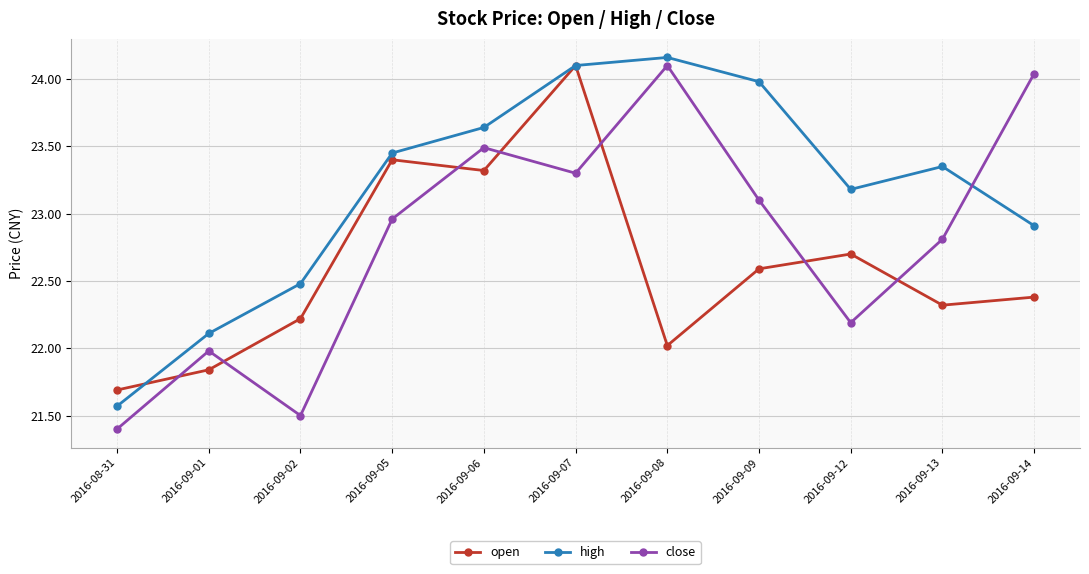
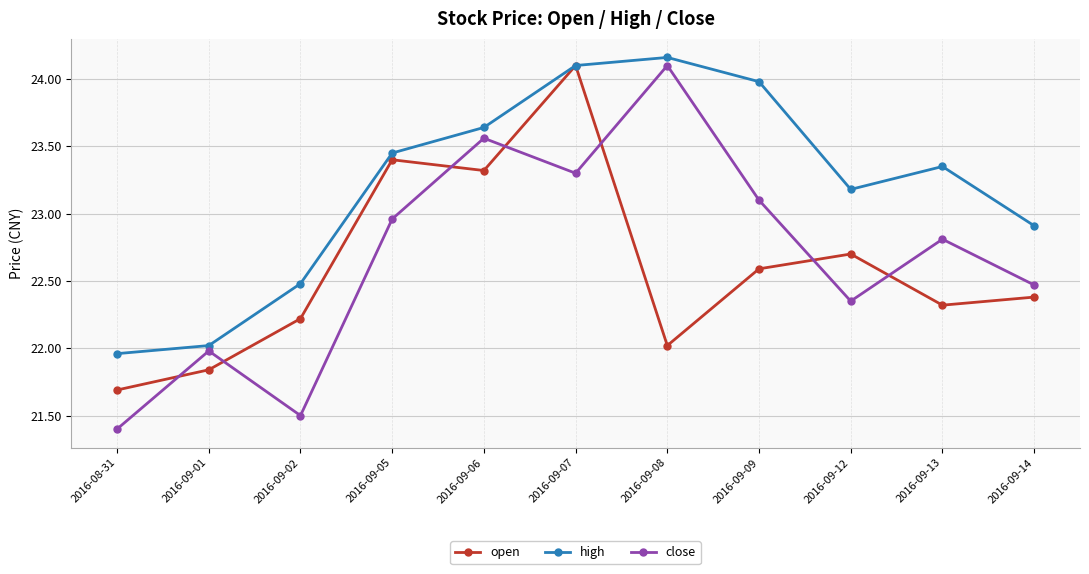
high, 2016-08-31: 21.57 -> 21.96
high, 2016-09-01: 22.11 -> 22.02
close, 2016-09-06: 23.49 -> 23.56
close, 2016-09-12: 22.19 -> 22.35
close, 2016-09-14: 24.04 -> 22.47
